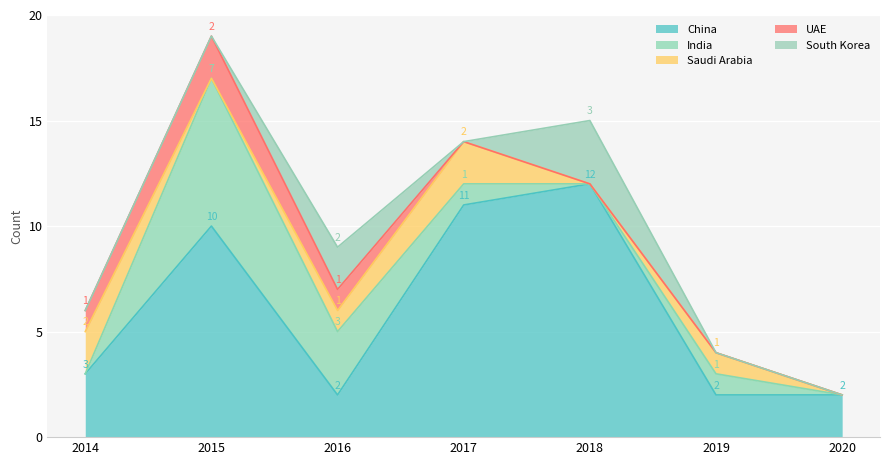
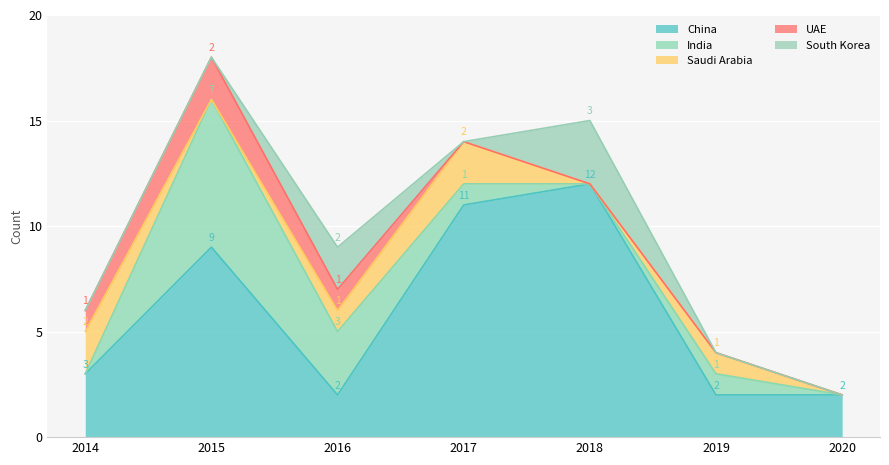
China, 2015: 10 -> 9
